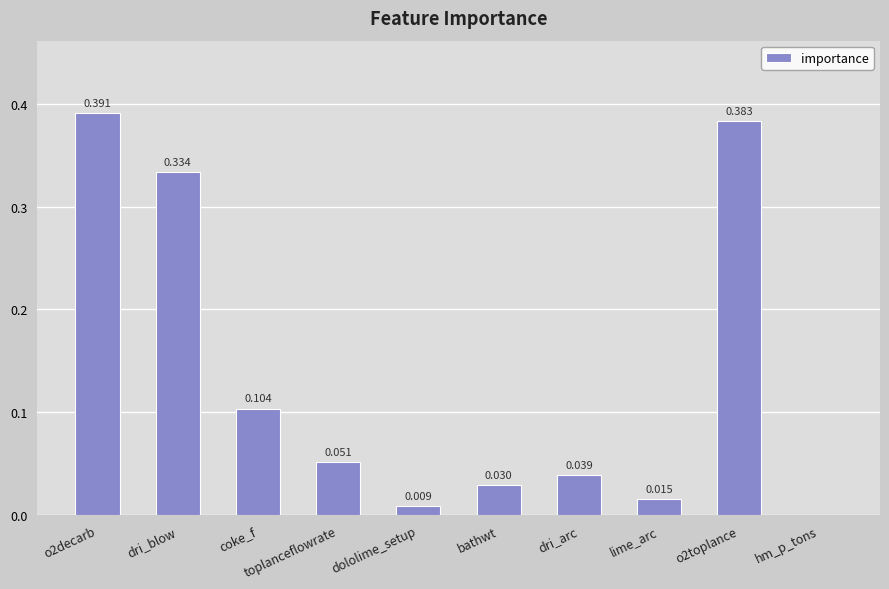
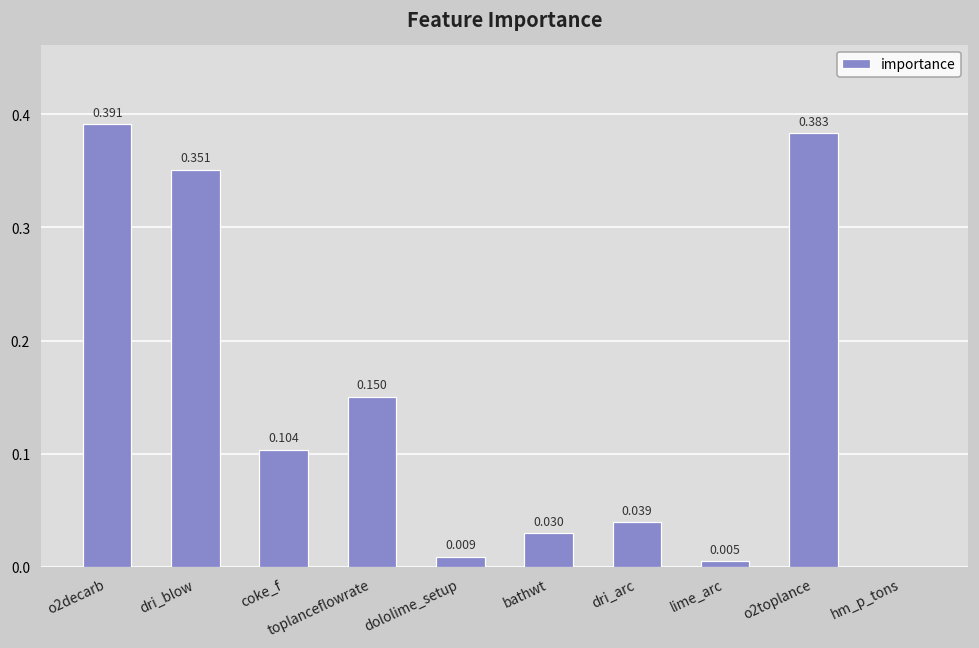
dri_blow: 0.334 -> 0.351
toplanceflowrate: 0.051 -> 0.150
lime_arc: 0.015 -> 0.005
